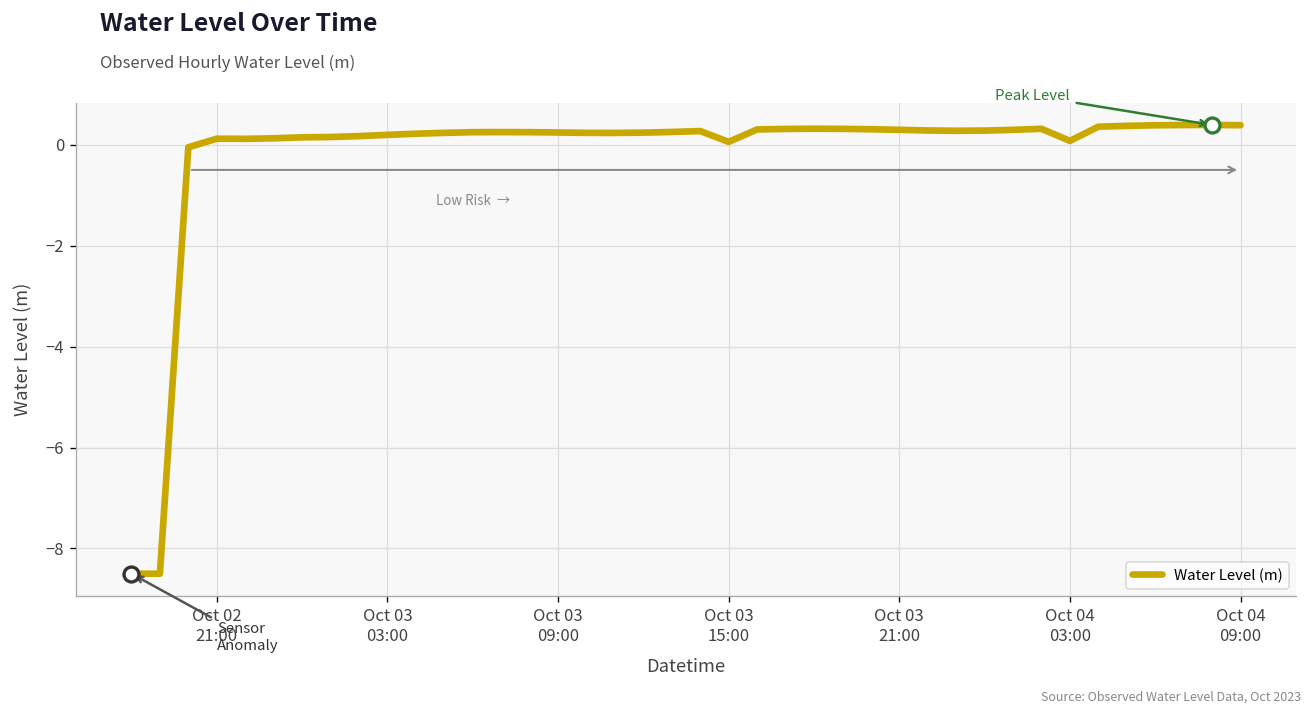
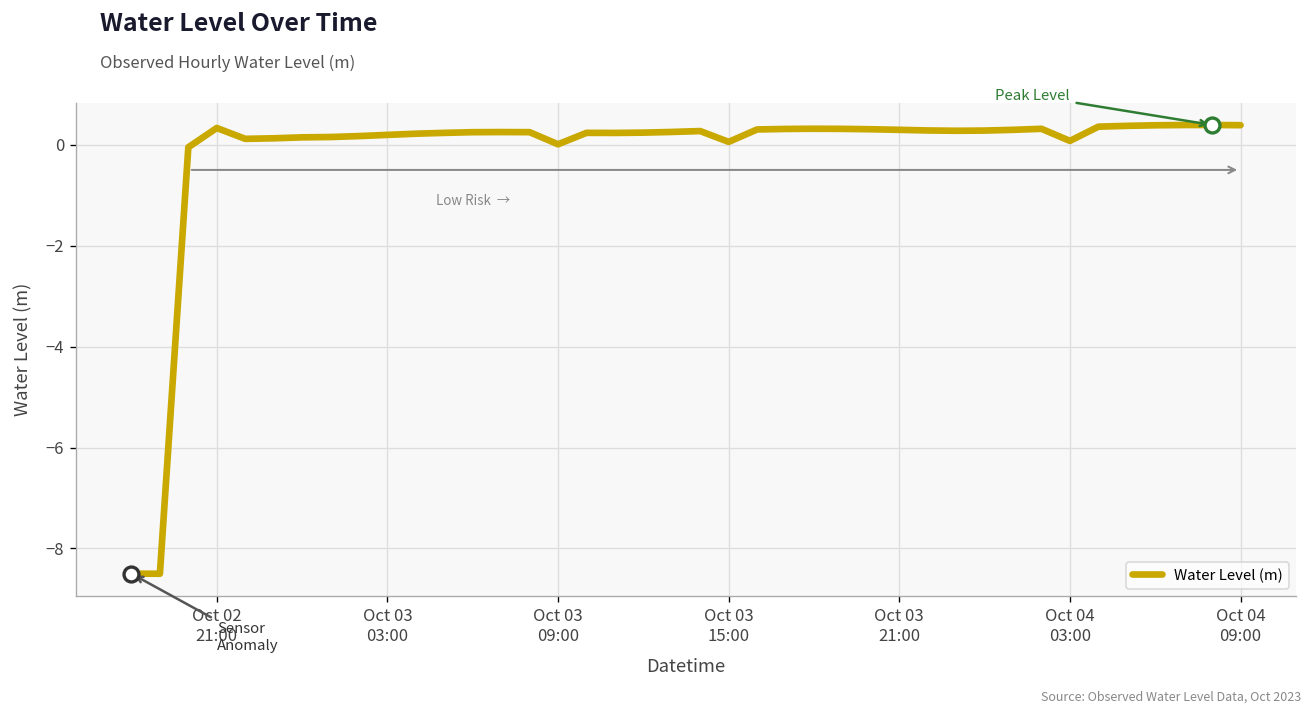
Water Level (m), Oct 02 21:00: 0.1 -> 0.3
Water Level (m), Oct 03 09:00: 0.2 -> 0.0
